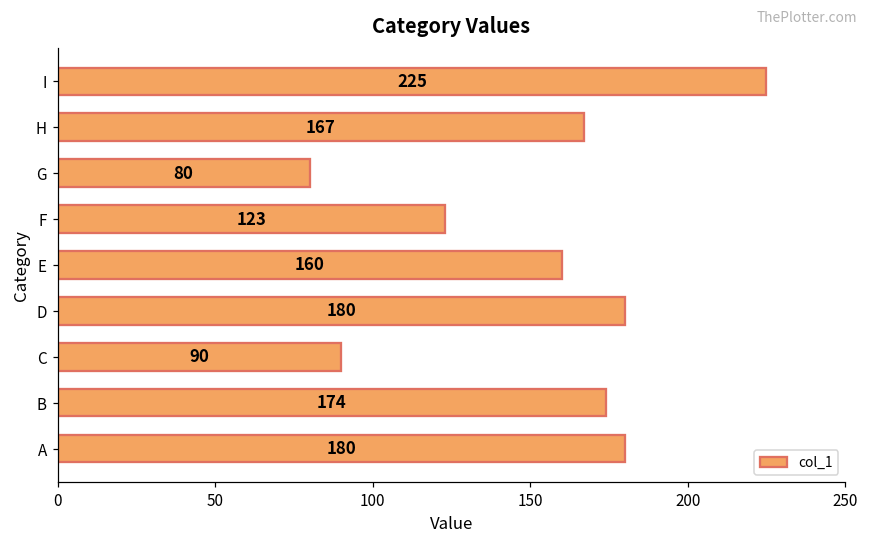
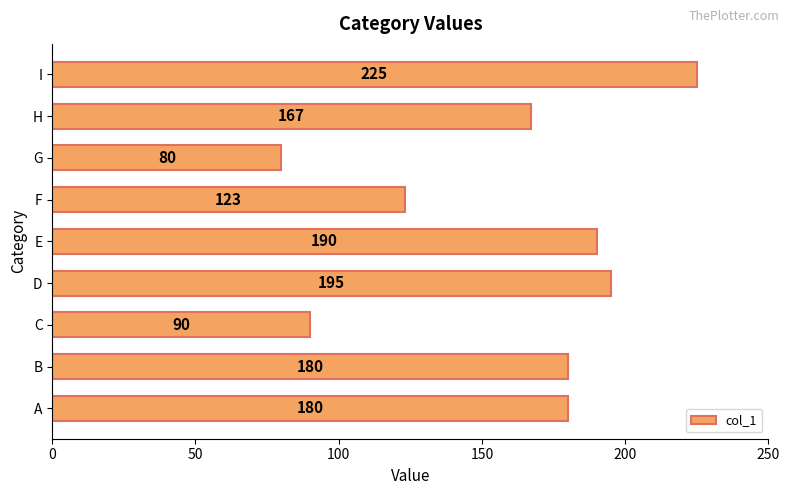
E: 160 -> 190
D: 180 -> 195
B: 174 -> 180
